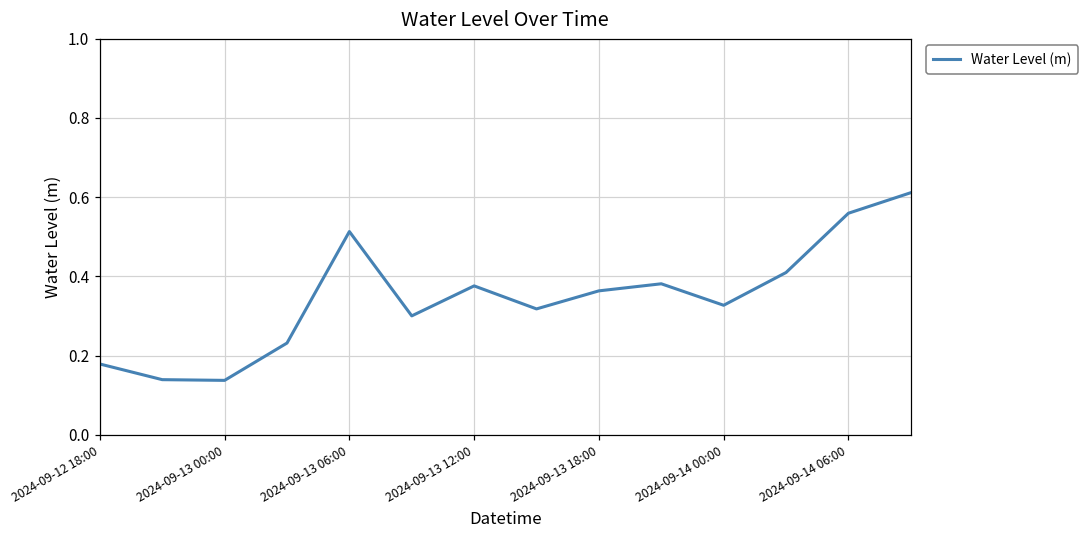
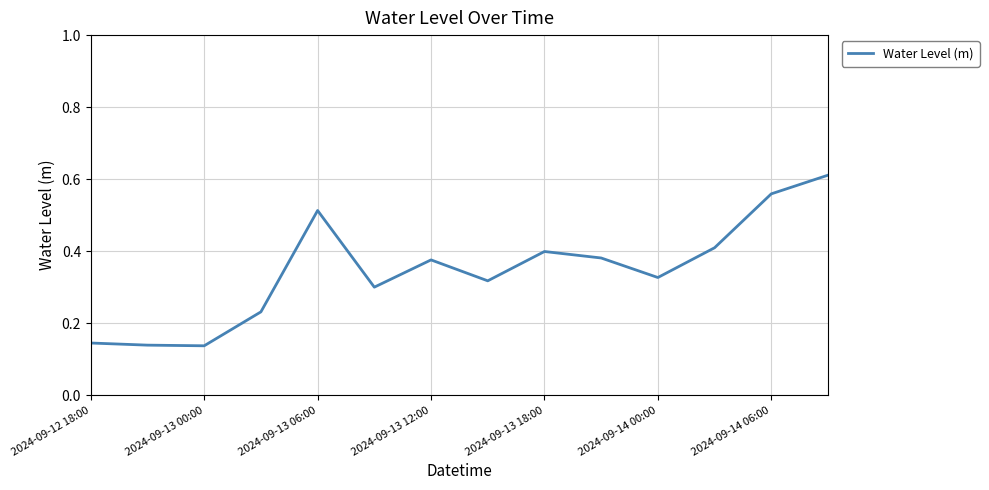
2024-09-12 18:00: 0.18 -> 0.15
2024-09-13 18:00: 0.36 -> 0.40
